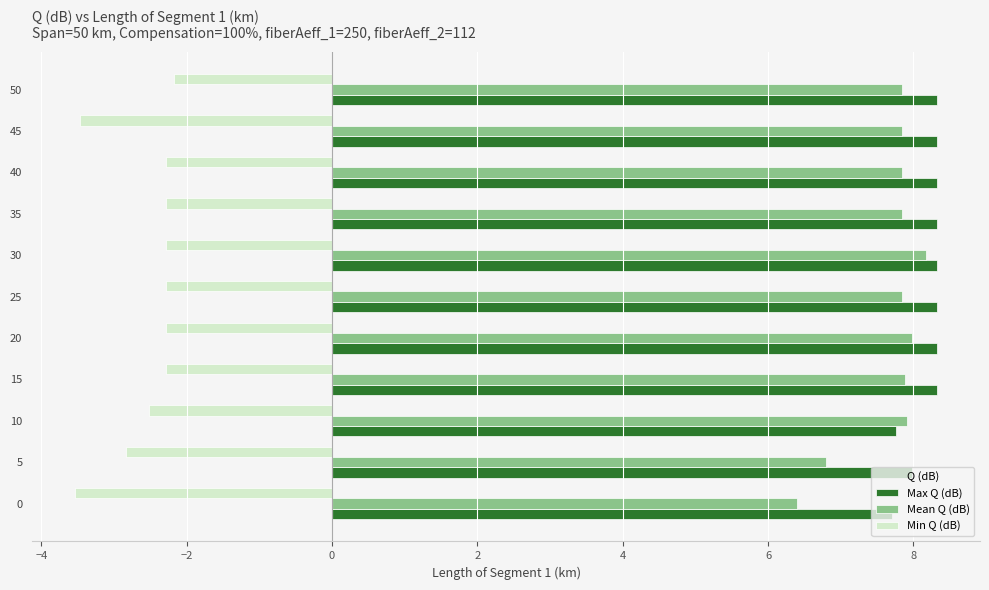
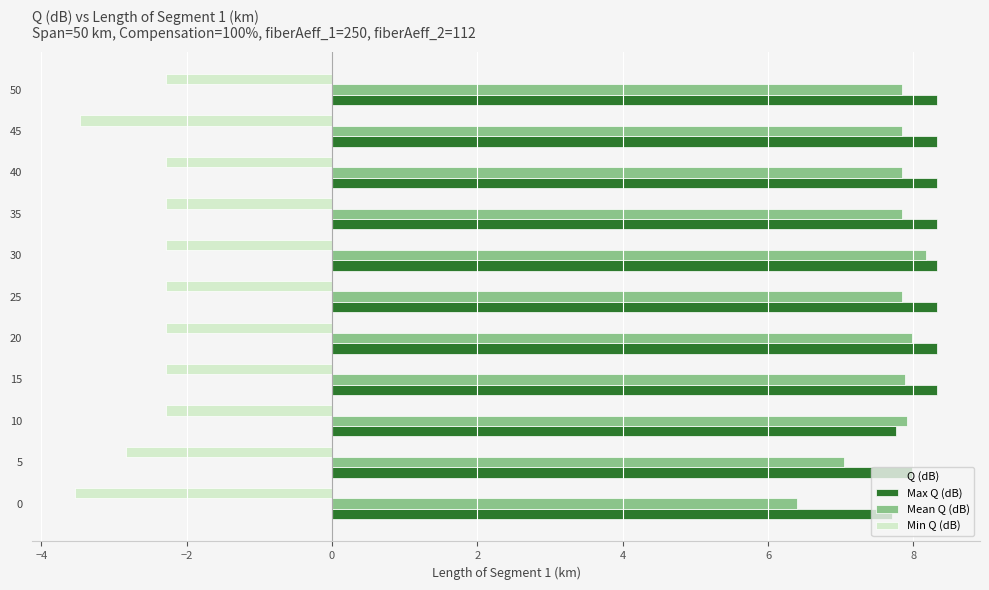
Min Q (dB), 50: -2.2 -> -2.3
Min Q (dB), 10: -2.5 -> -2.3
Mean Q (dB), 5: 6.8 -> 7.0
